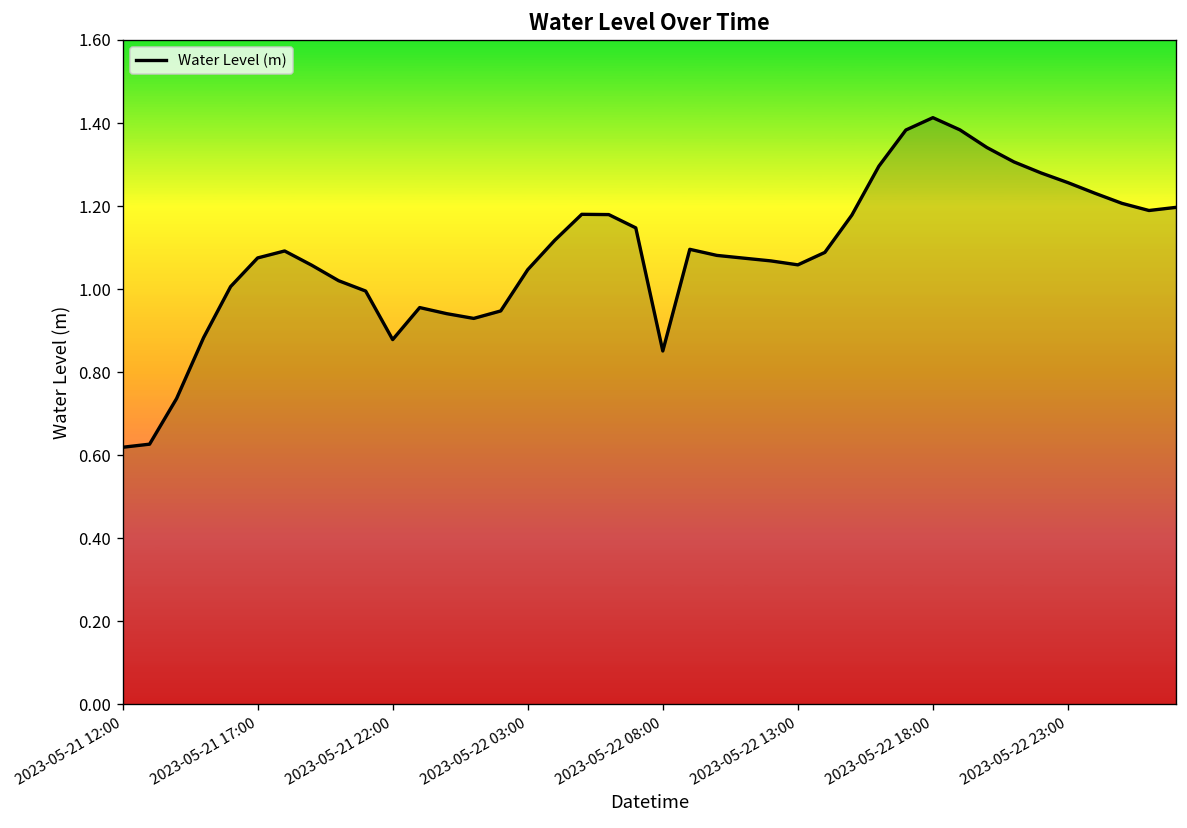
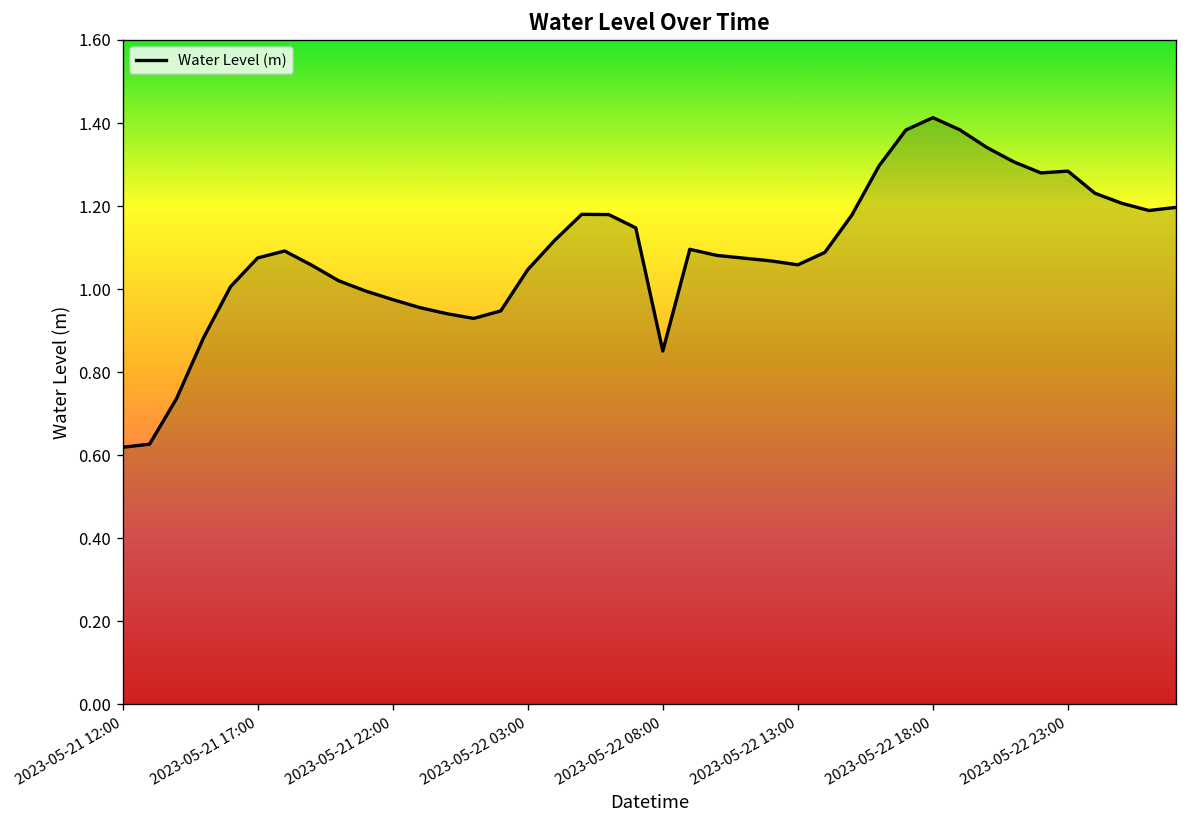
2023-05-21 22:00: 0.88 -> 0.97
2023-05-22 23:00: 1.26 -> 1.28
